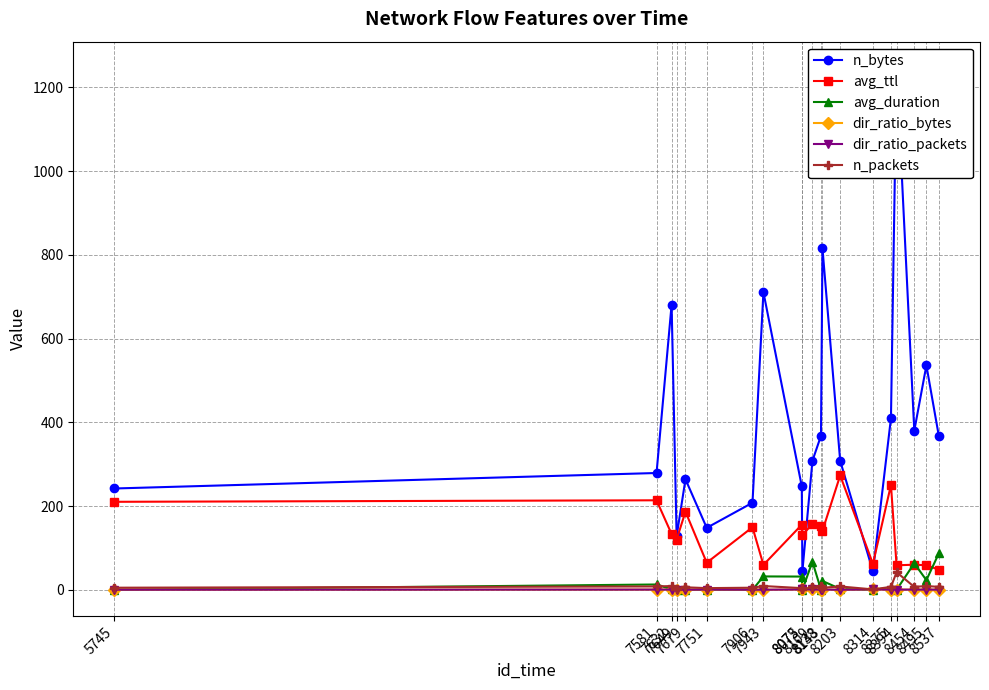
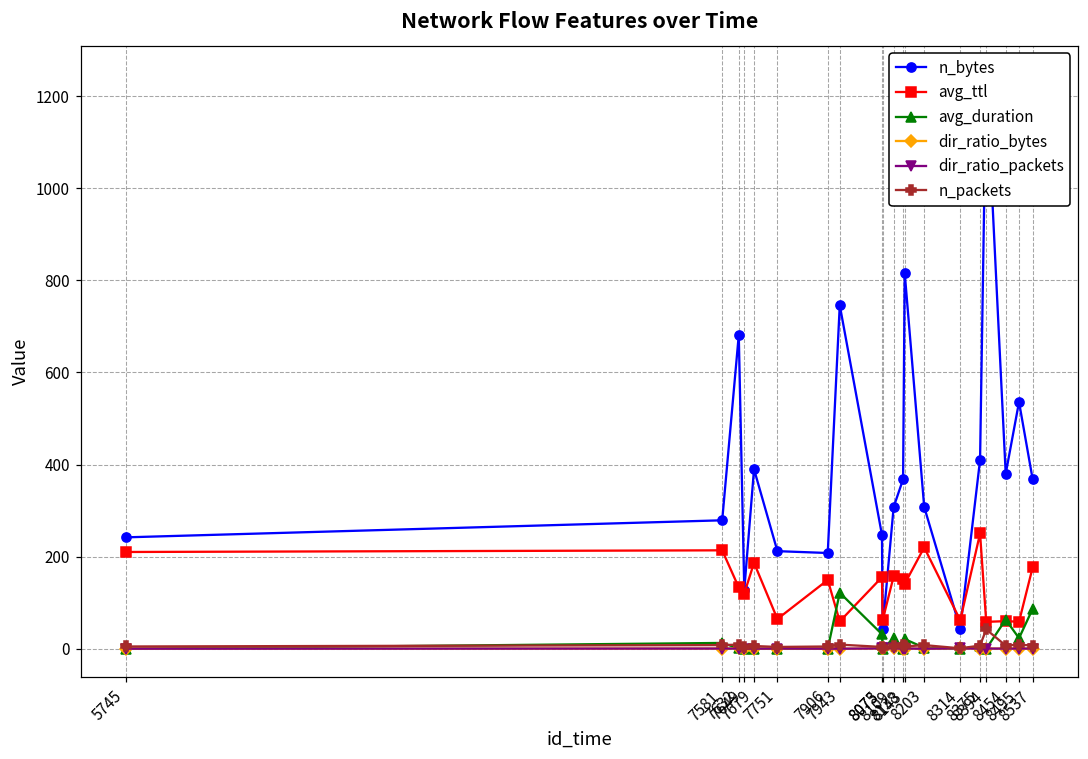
n_bytes, 7679: 260 -> 390
n_bytes, 7751: 150 -> 210
n_bytes, 7943: 710 -> 750
avg_duration, 7943: 30 -> 120
avg_ttl, 8075: 130 -> 60
avg_duration, 8109: 70 -> 20
avg_ttl, 8203: 270 -> 220
avg_ttl, 8537: 50 -> 180
